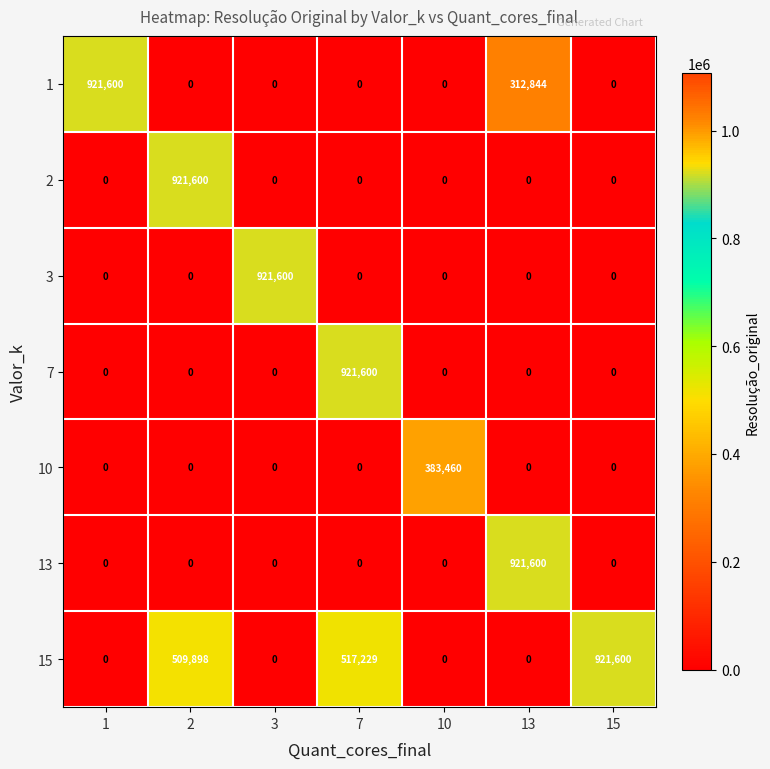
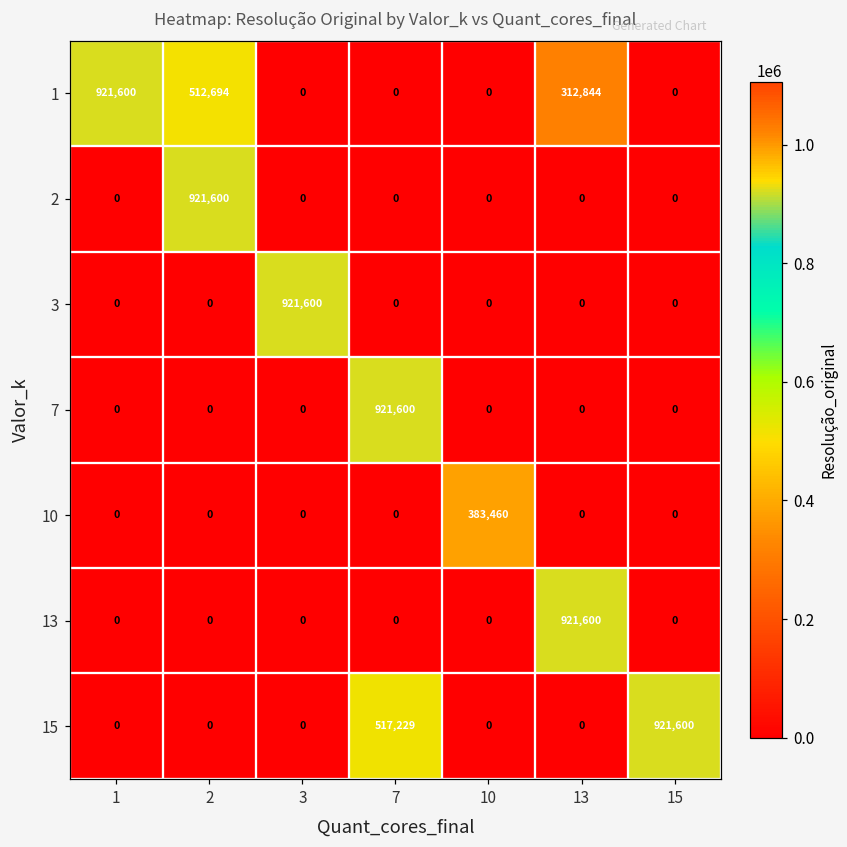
1, 2: 0 -> 512,694
15, 2: 509,898 -> 0
